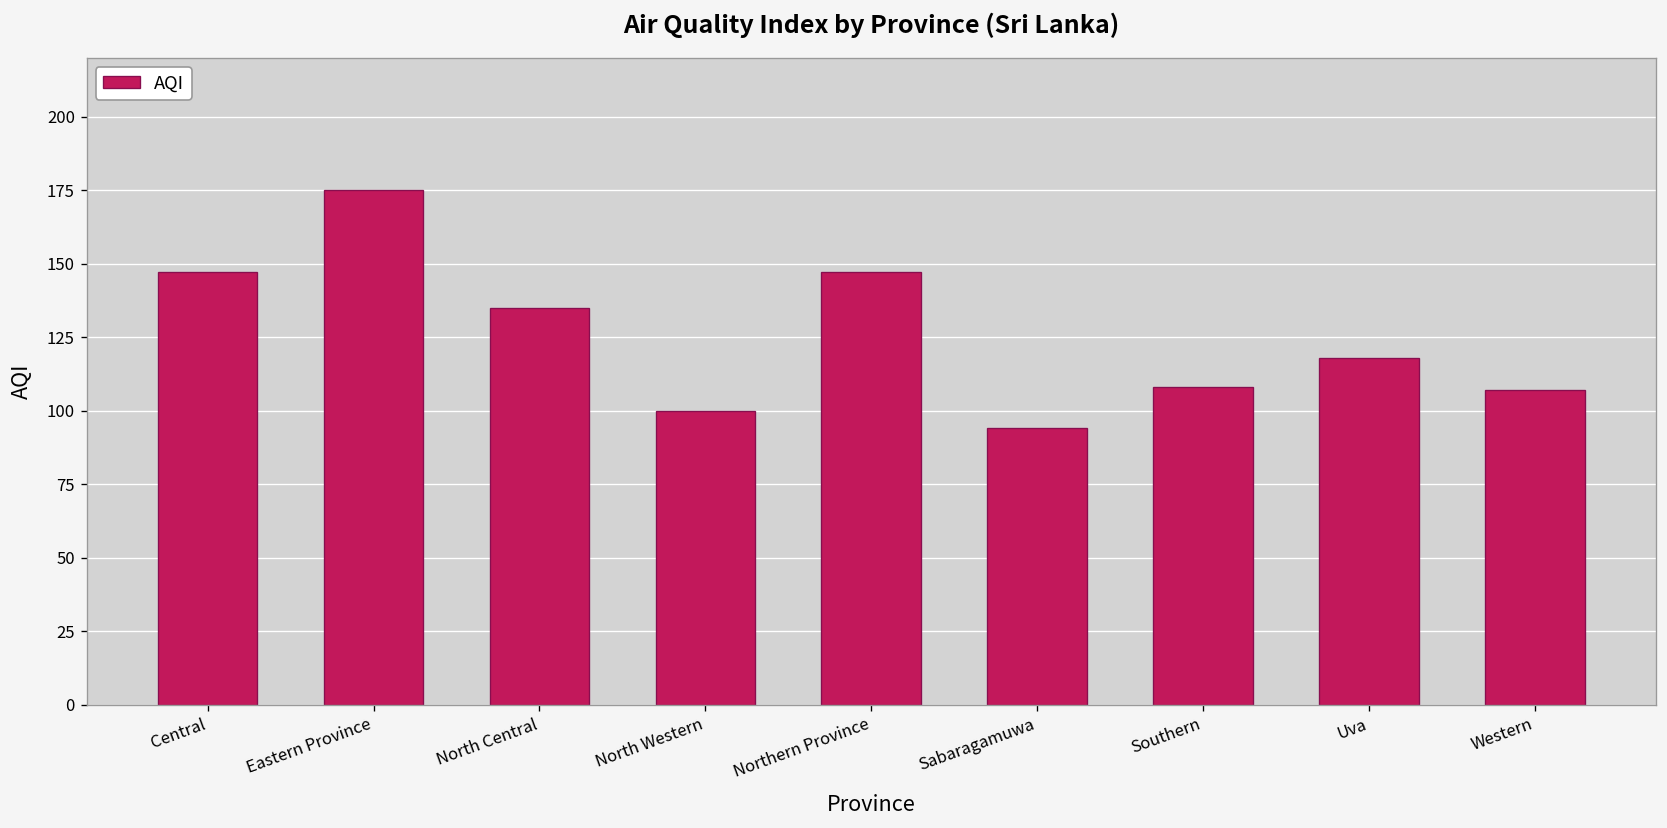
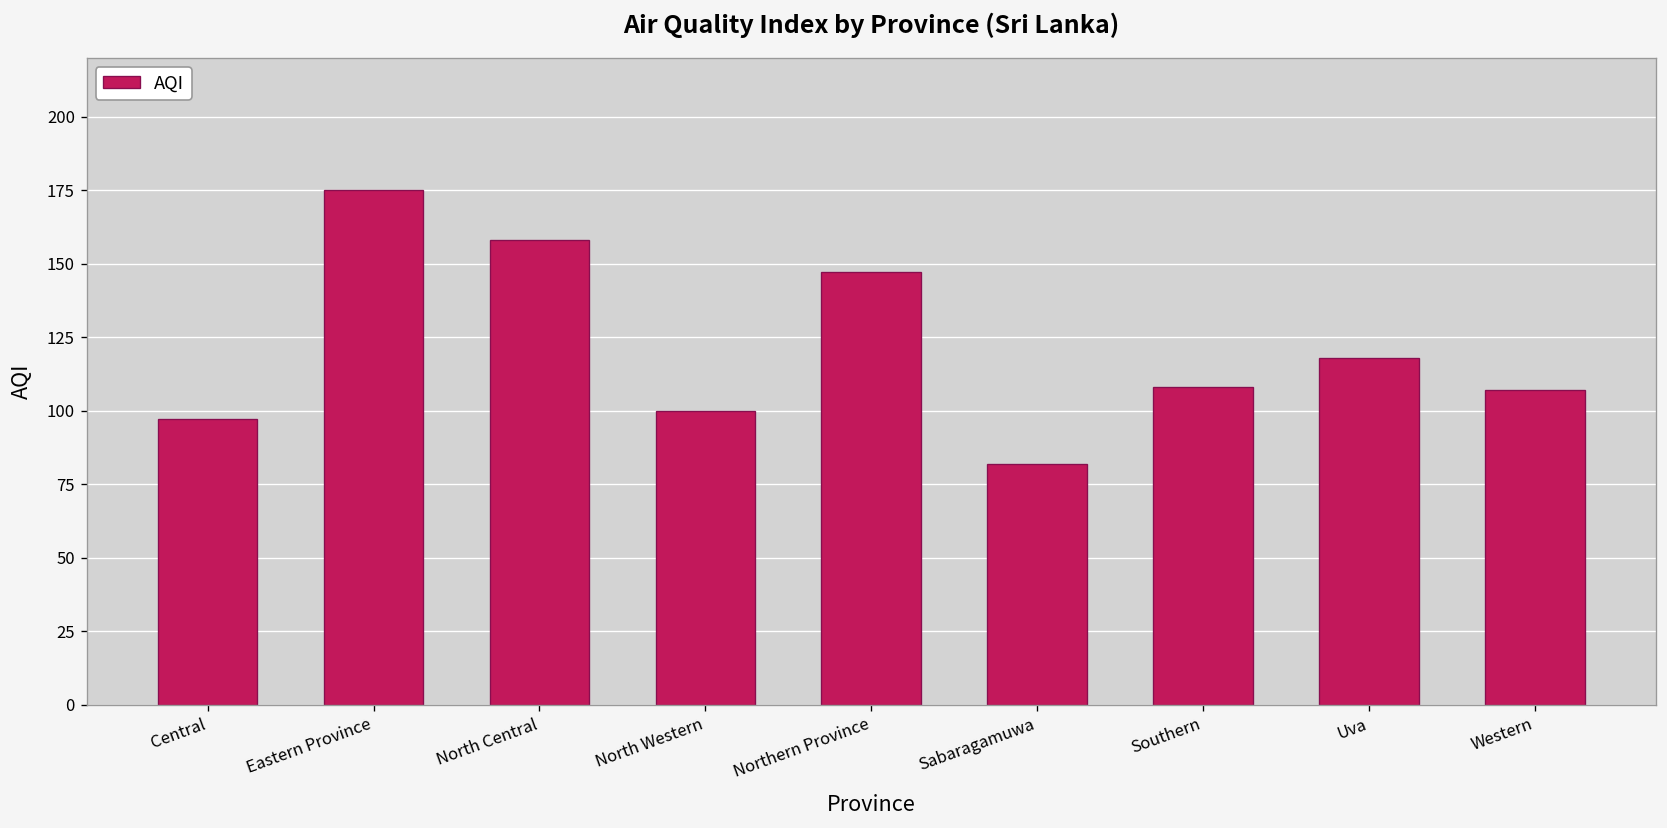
Central: 147 -> 97
North Central: 135 -> 158
Sabaragamuwa: 94 -> 82
